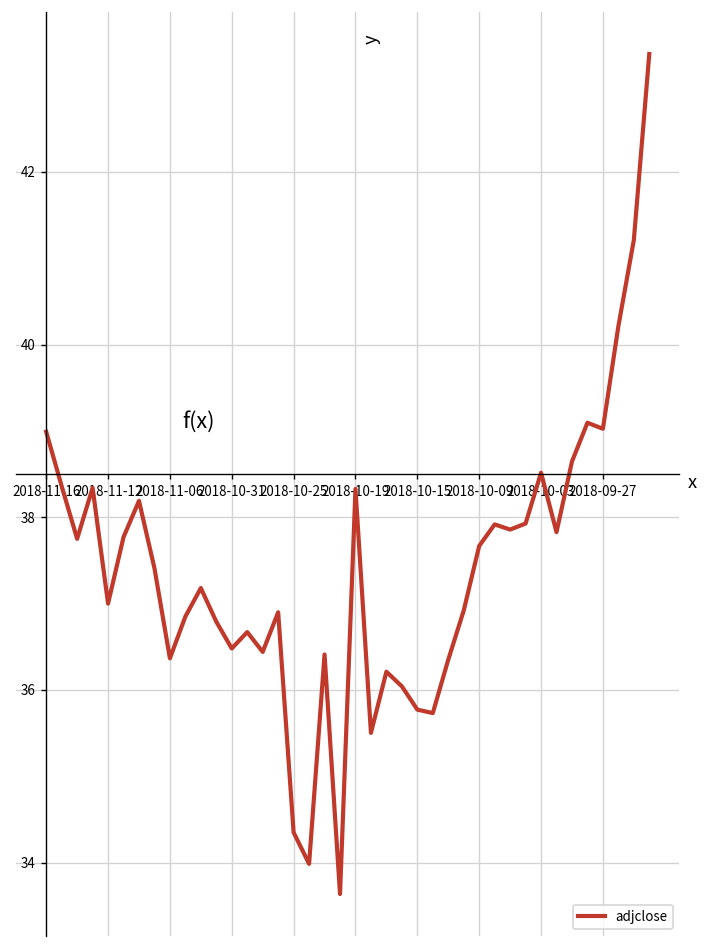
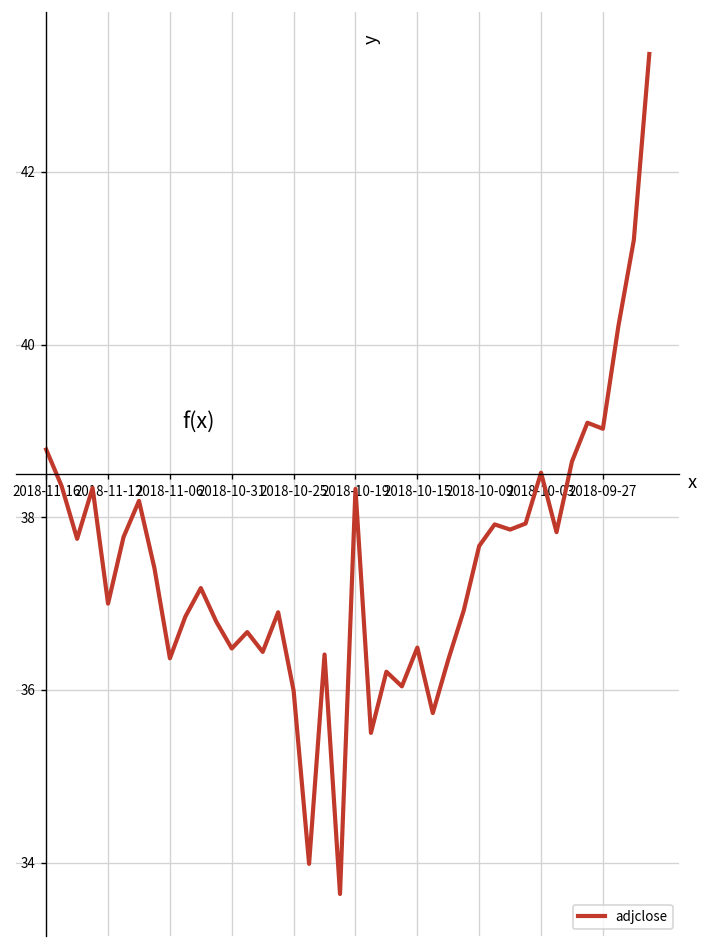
2018-11-16: 39.0 -> 38.8
2018-10-25: 34.3 -> 36.0
2018-10-15: 35.8 -> 36.5
